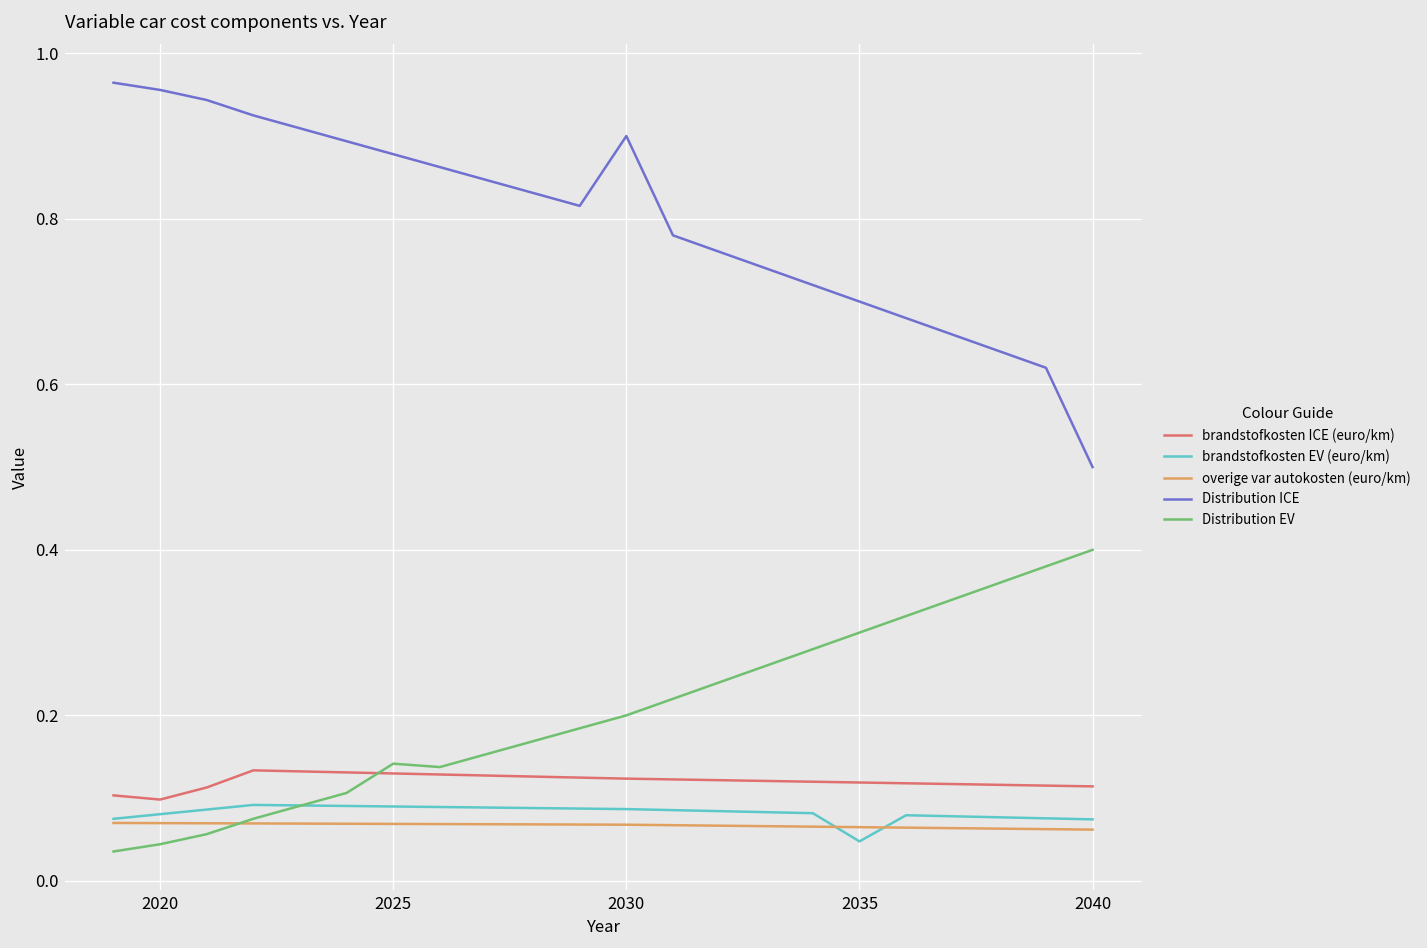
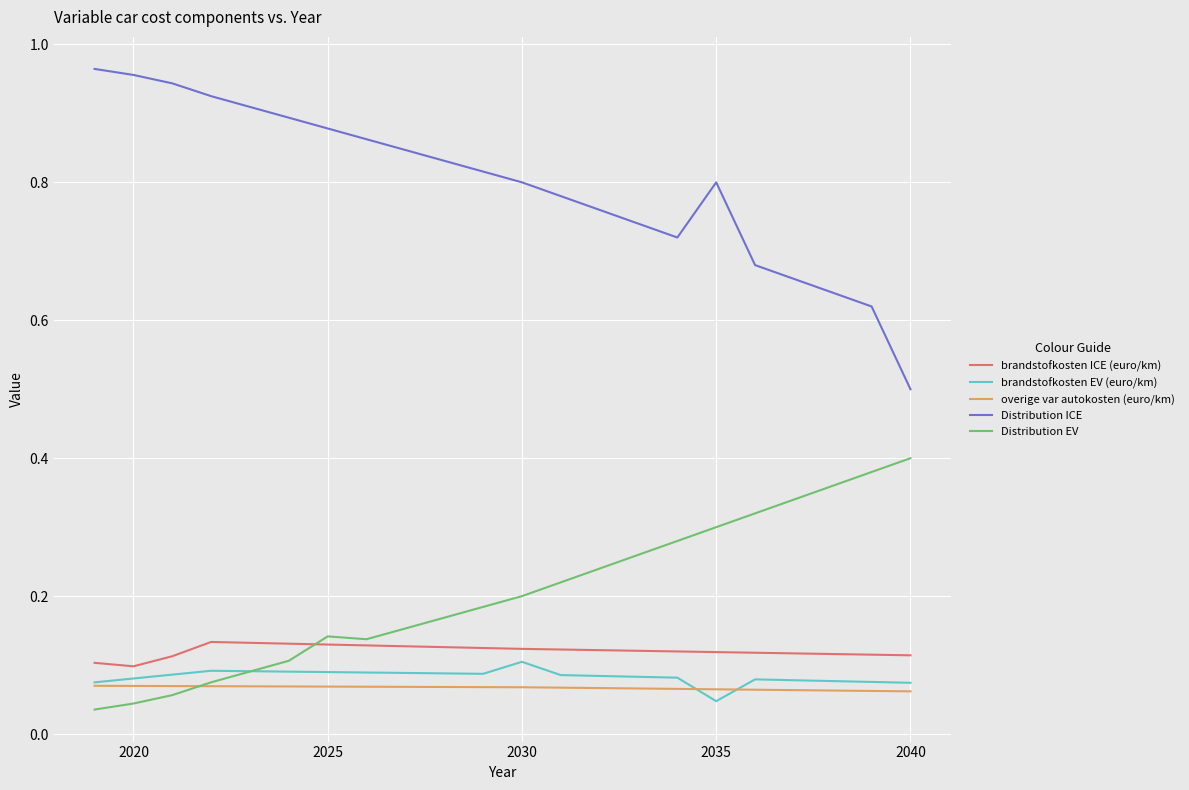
brandstofkosten EV (euro/km), 2030: 0.09 -> 0.10
Distribution ICE, 2030: 0.9 -> 0.8
Distribution ICE, 2035: 0.7 -> 0.8
